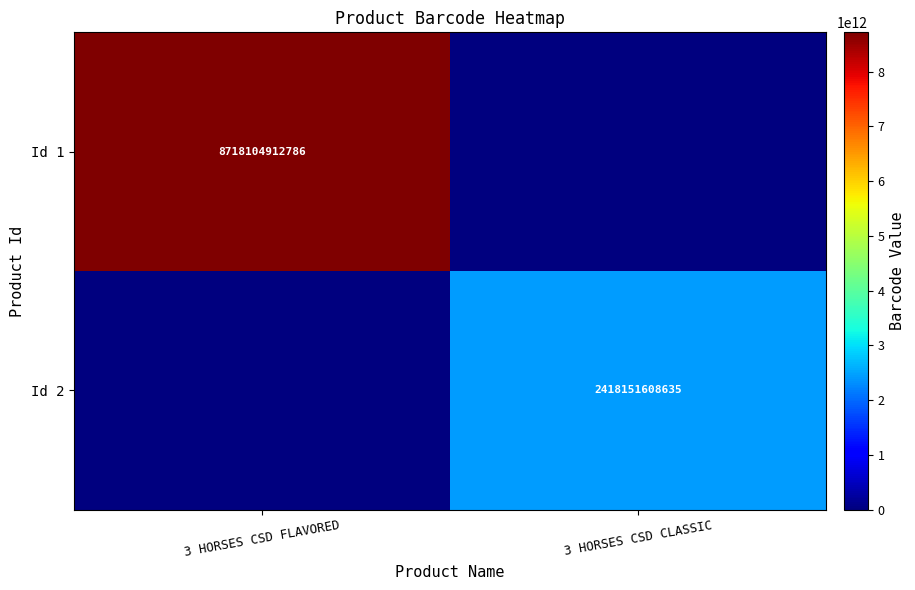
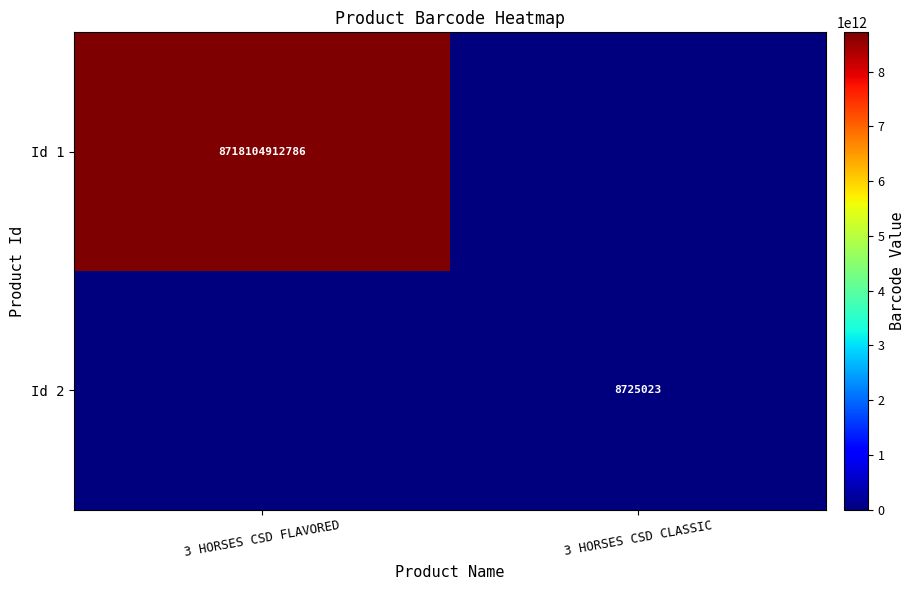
Id 2, 3 HORSES CSD CLASSIC: 2418151608635 -> 8725023
